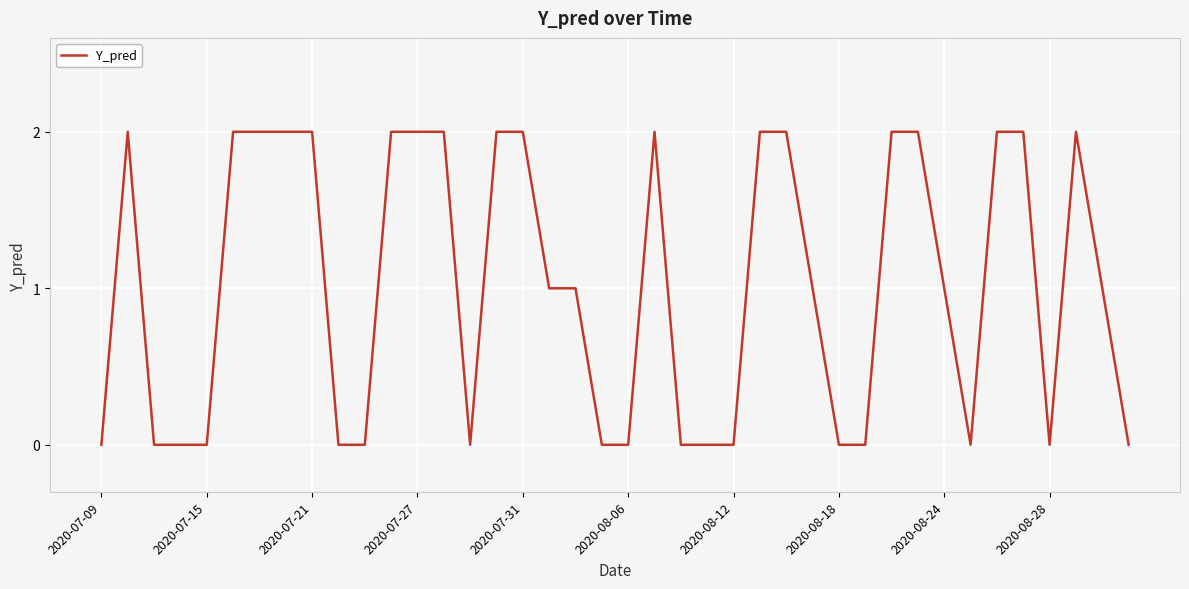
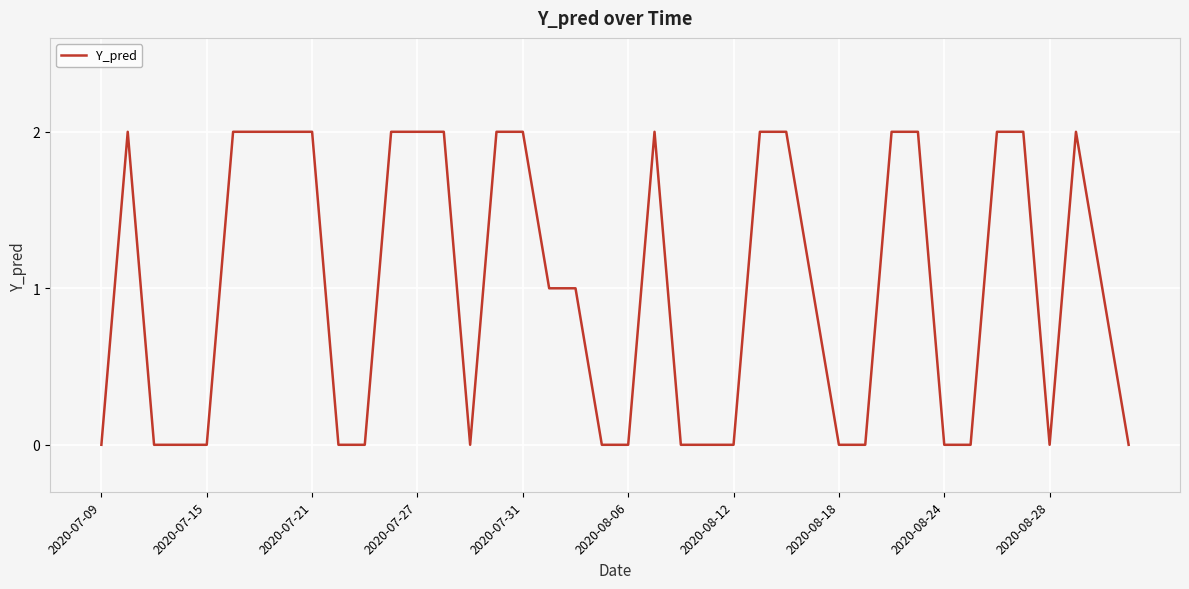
2020-08-24: 1 -> 0
